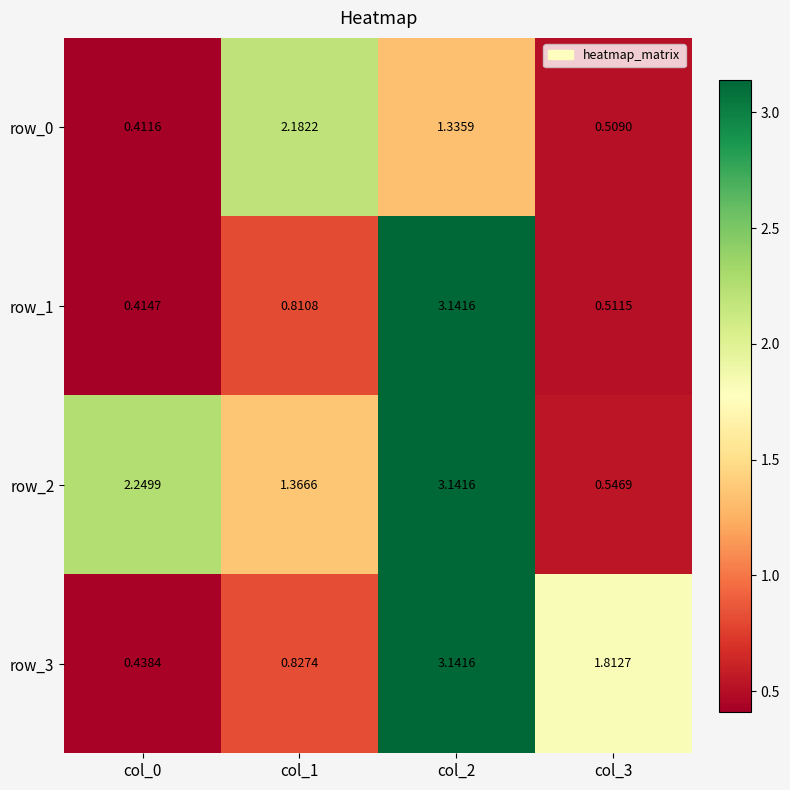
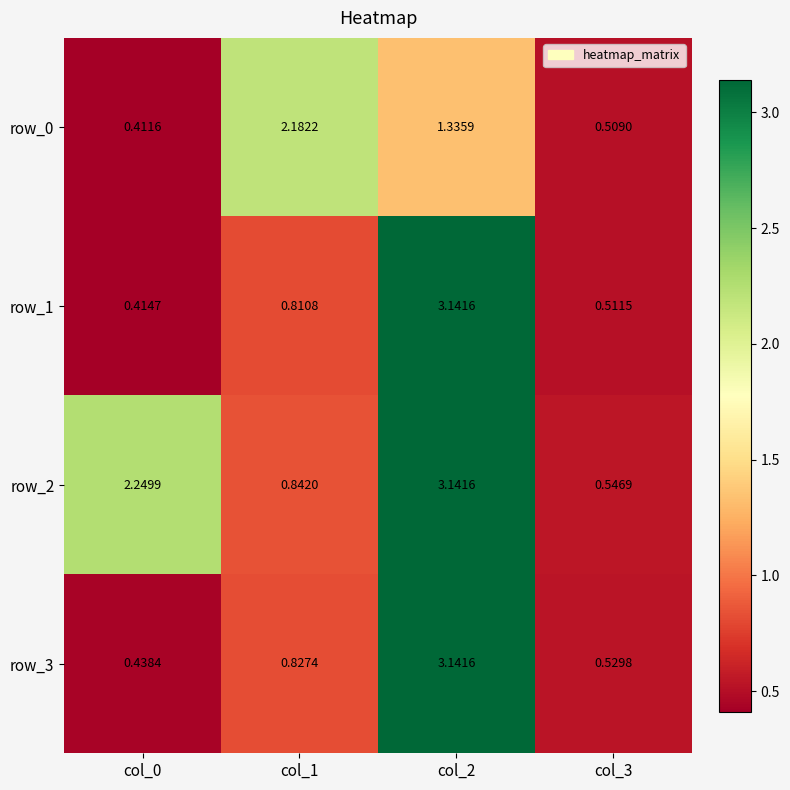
row_2, col_1: 1.3666 -> 0.8420
row_3, col_3: 1.8127 -> 0.5298
